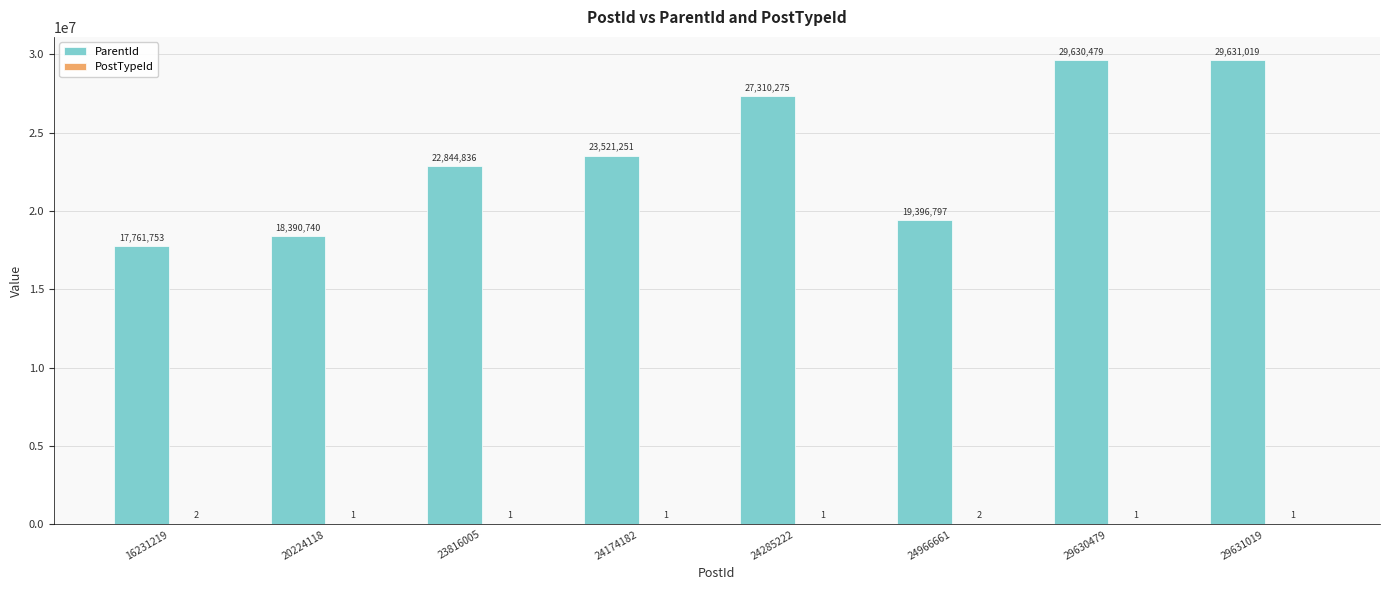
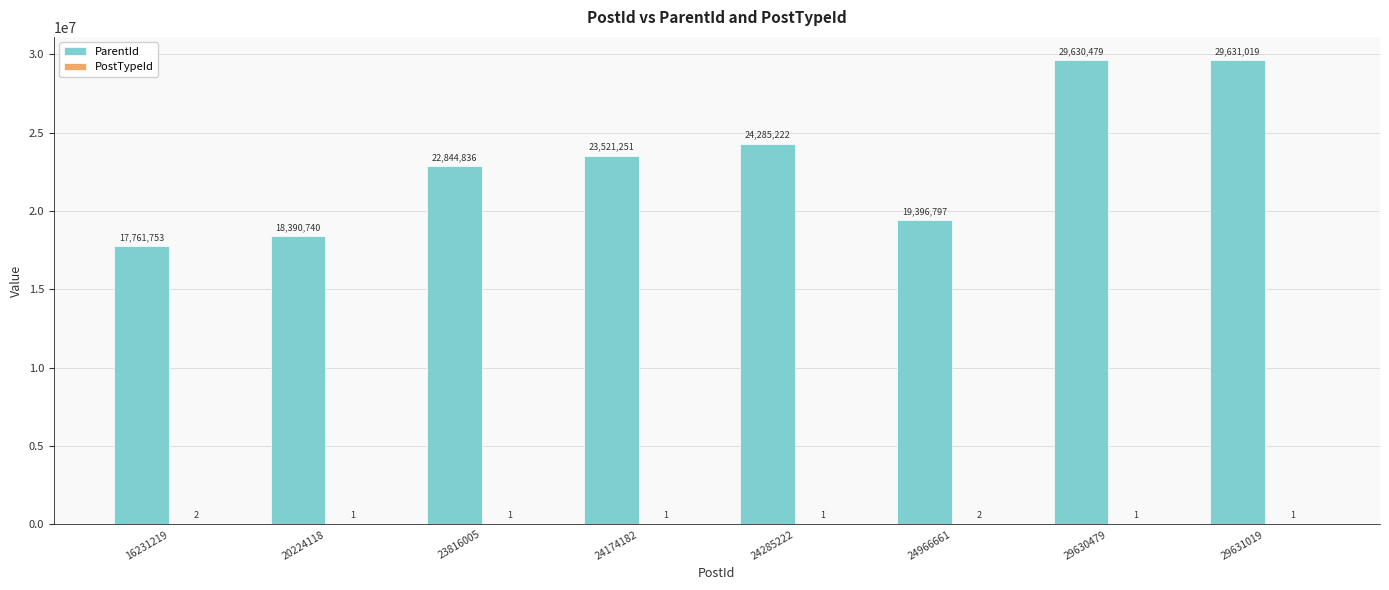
ParentId, 24285222: 27,310,275 -> 24,285,222
